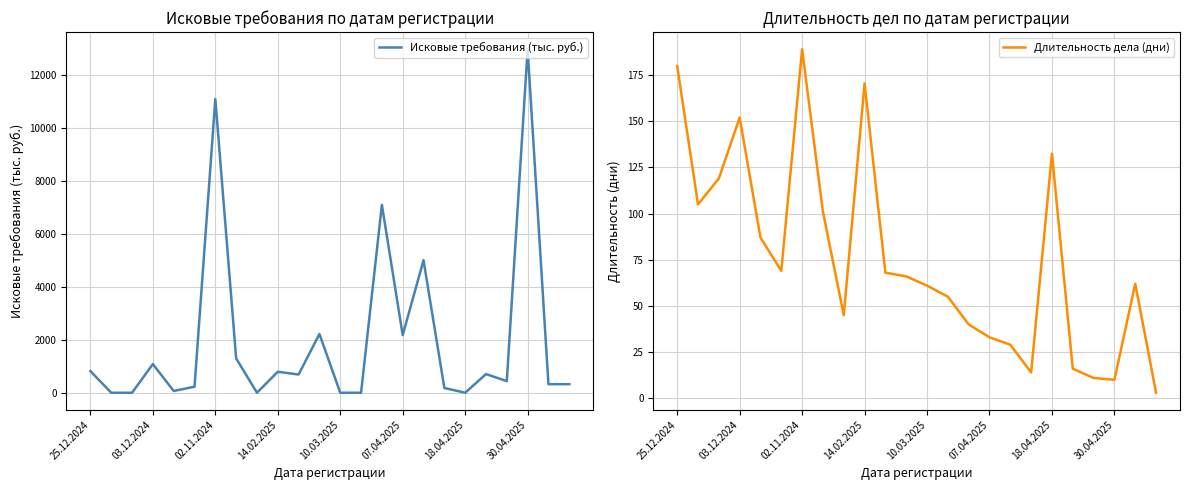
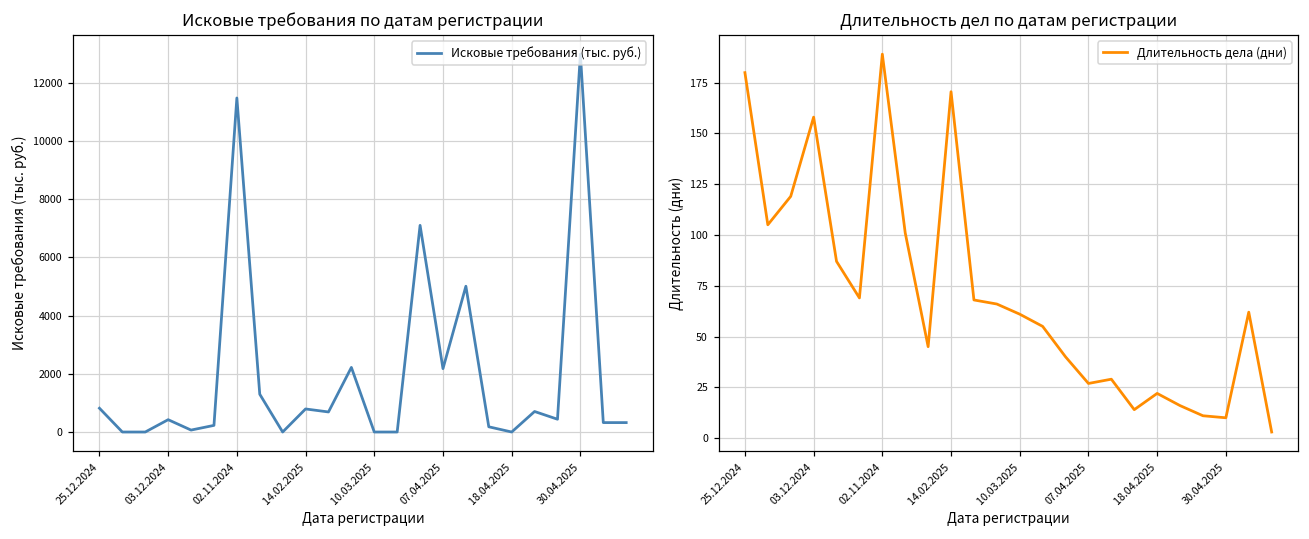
Исковые требования по датам регистрации, 03.12.2024: 1100 -> 400
Исковые требования по датам регистрации, 02.11.2024: 11100 -> 11500
Длительность дел по датам регистрации, 03.12.2024: 152 -> 158
Длительность дел по датам регистрации, 07.04.2025: 33 -> 27
Длительность дел по датам регистрации, 18.04.2025: 132 -> 22
